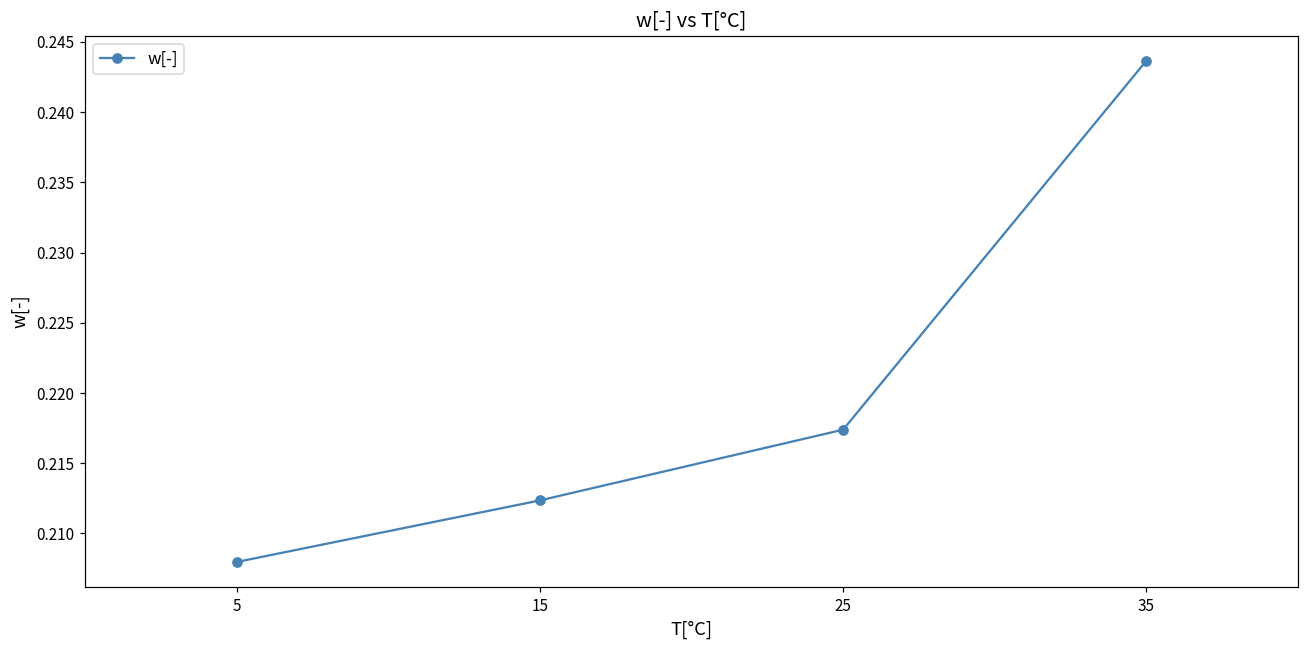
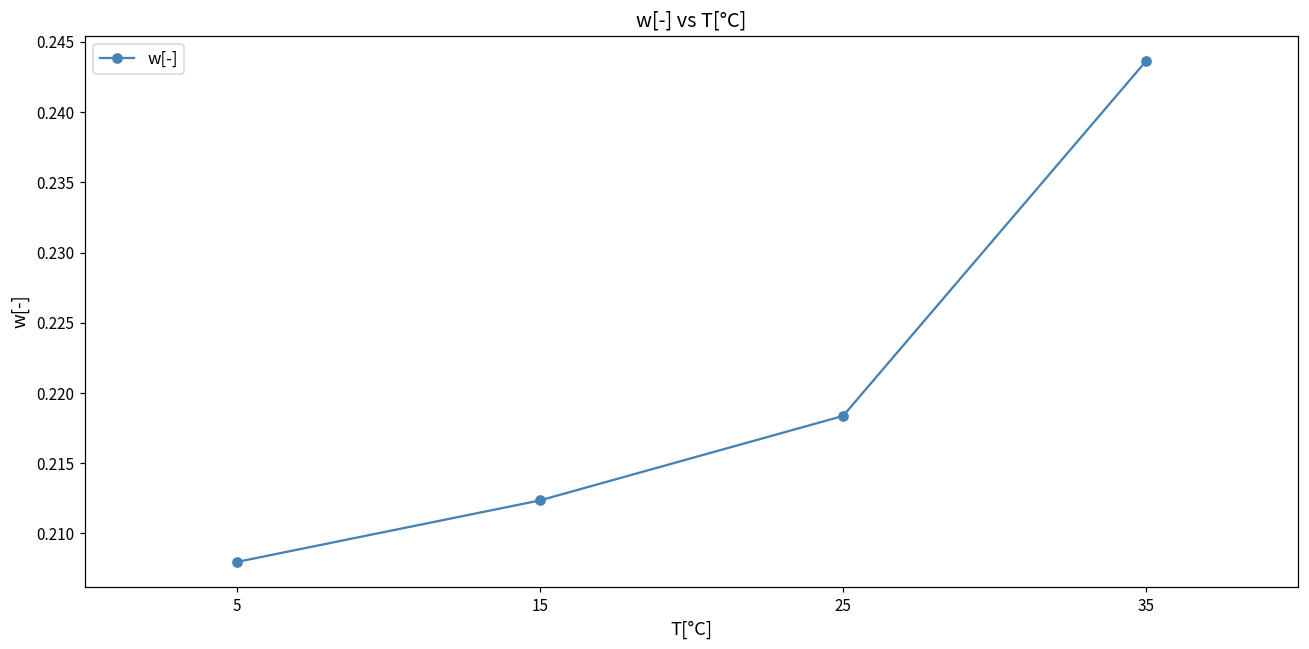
25: 0.2174 -> 0.2184
